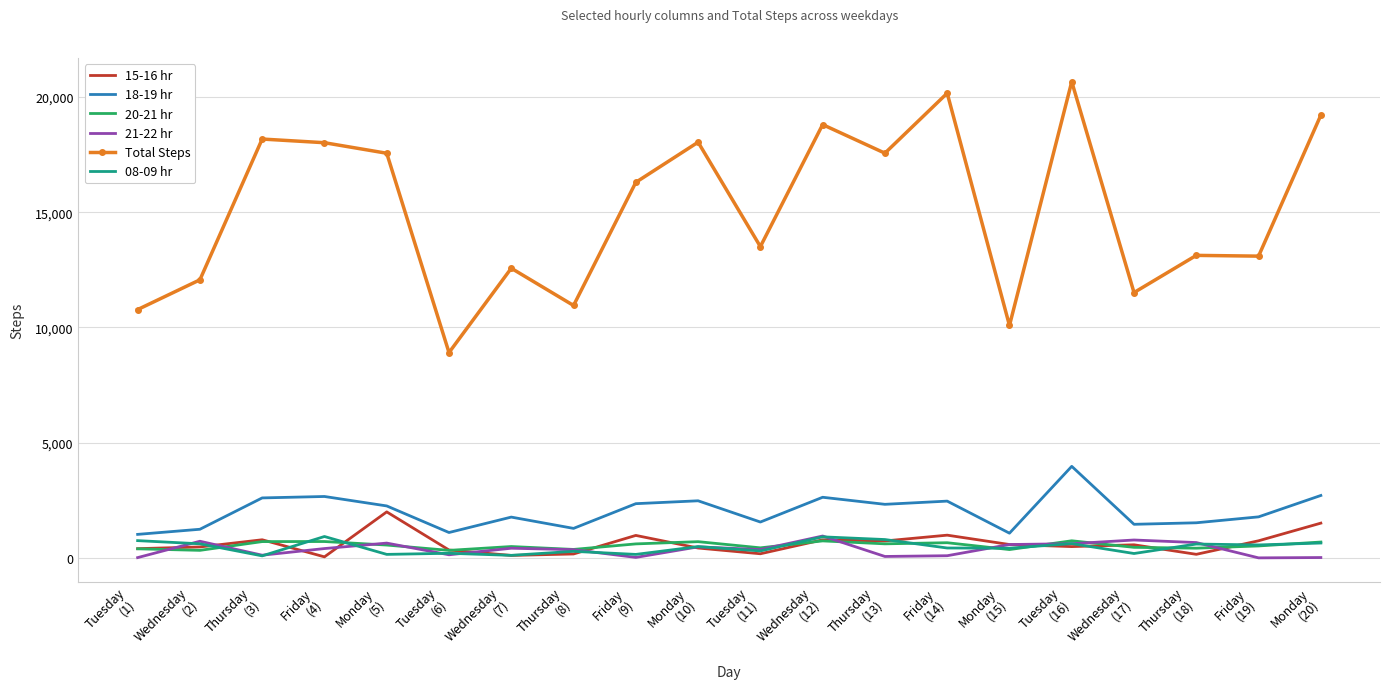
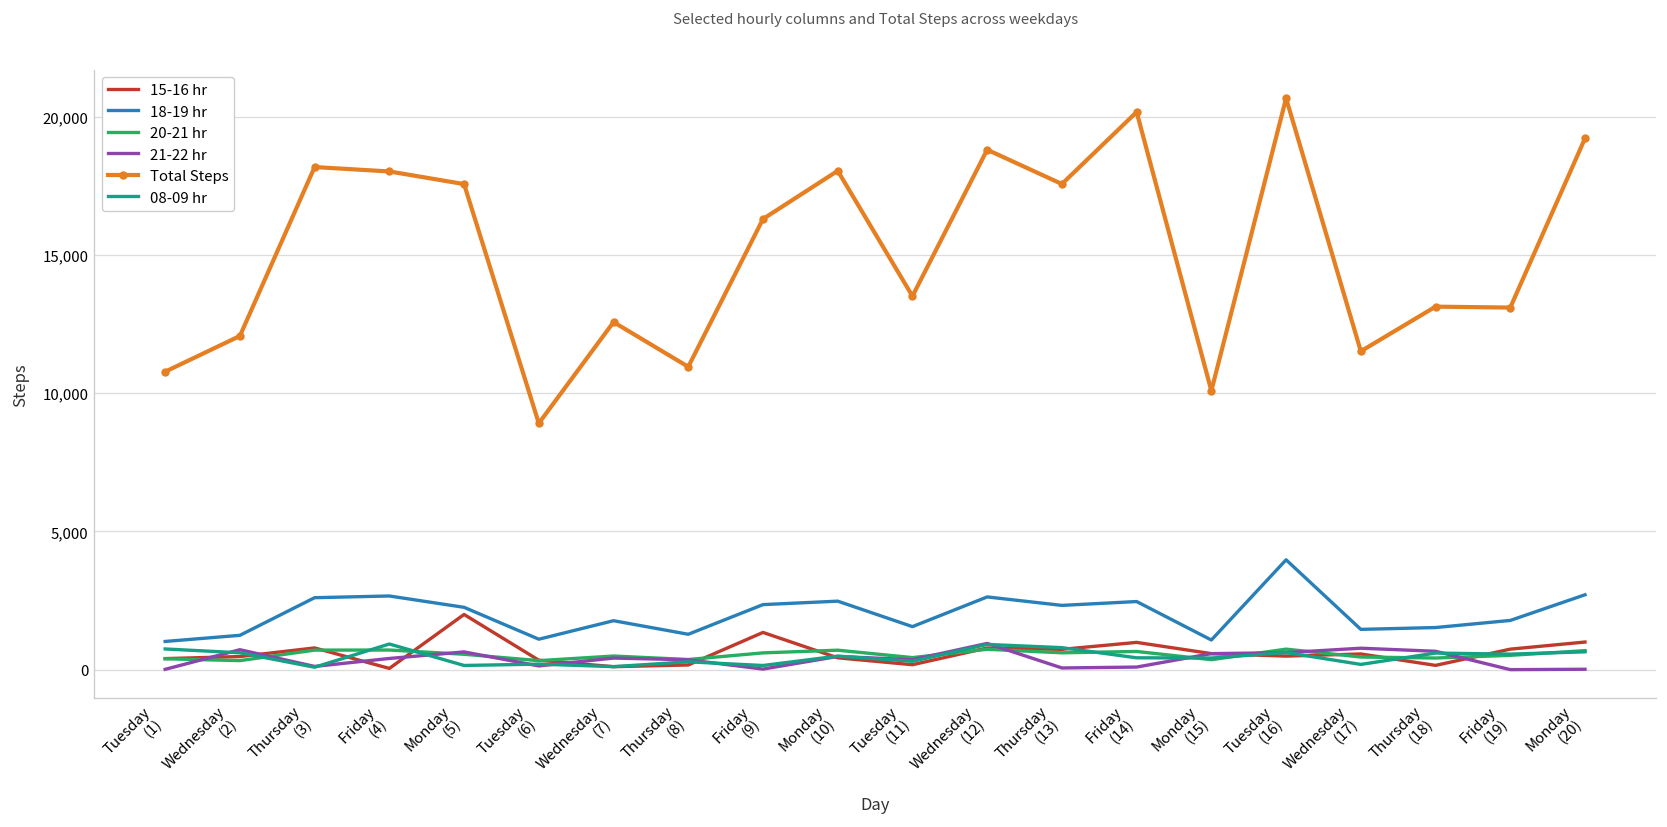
15-16 hr, Friday (9): 1,000 -> 1,300
15-16 hr, Monday (20): 1,500 -> 1,000
